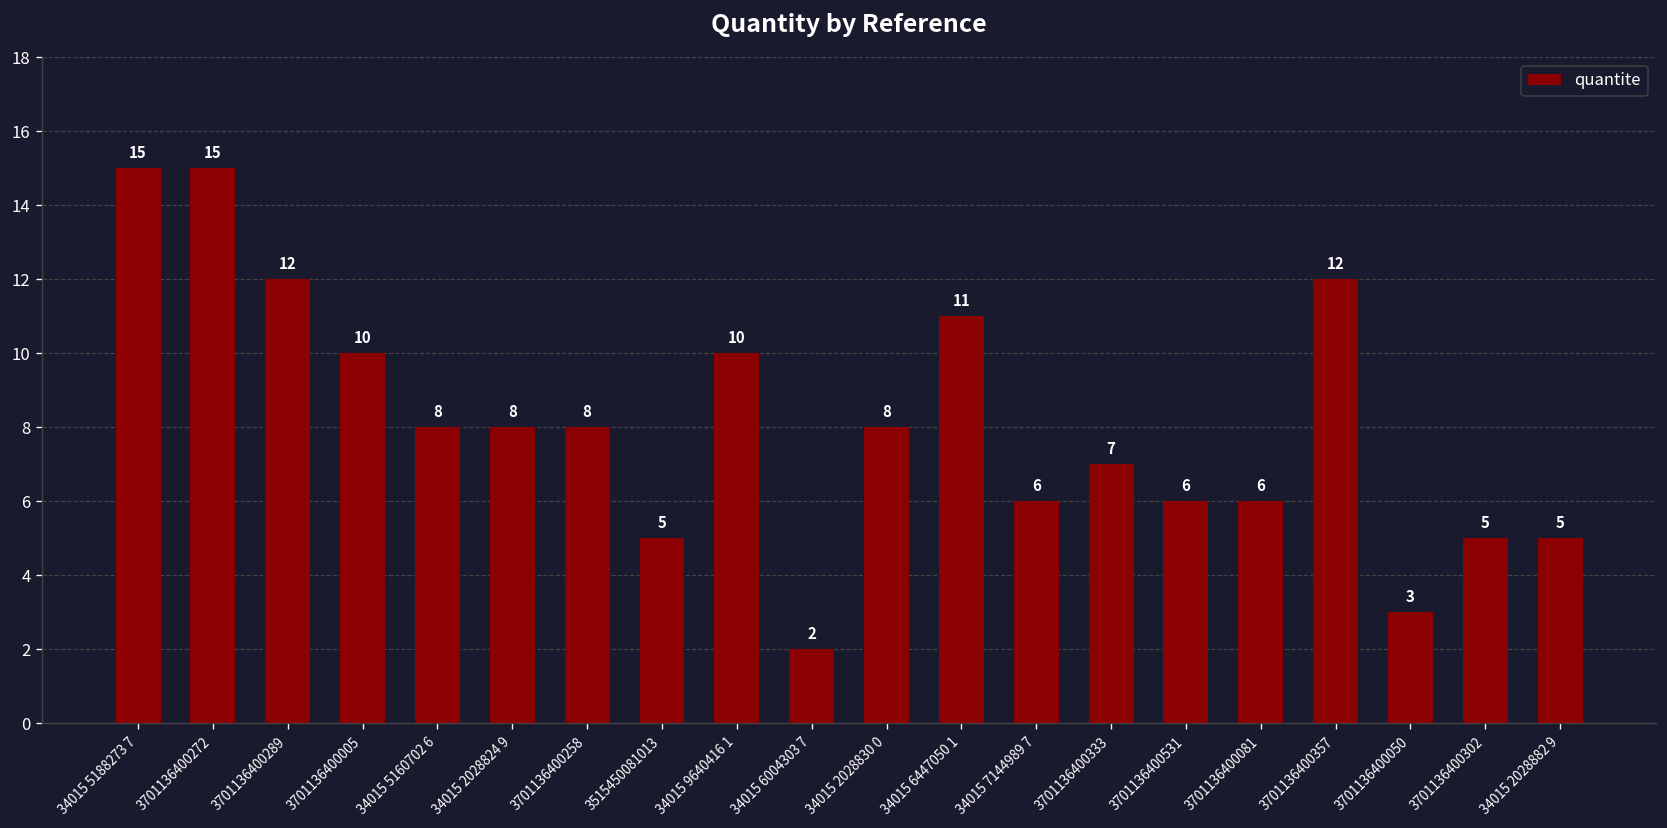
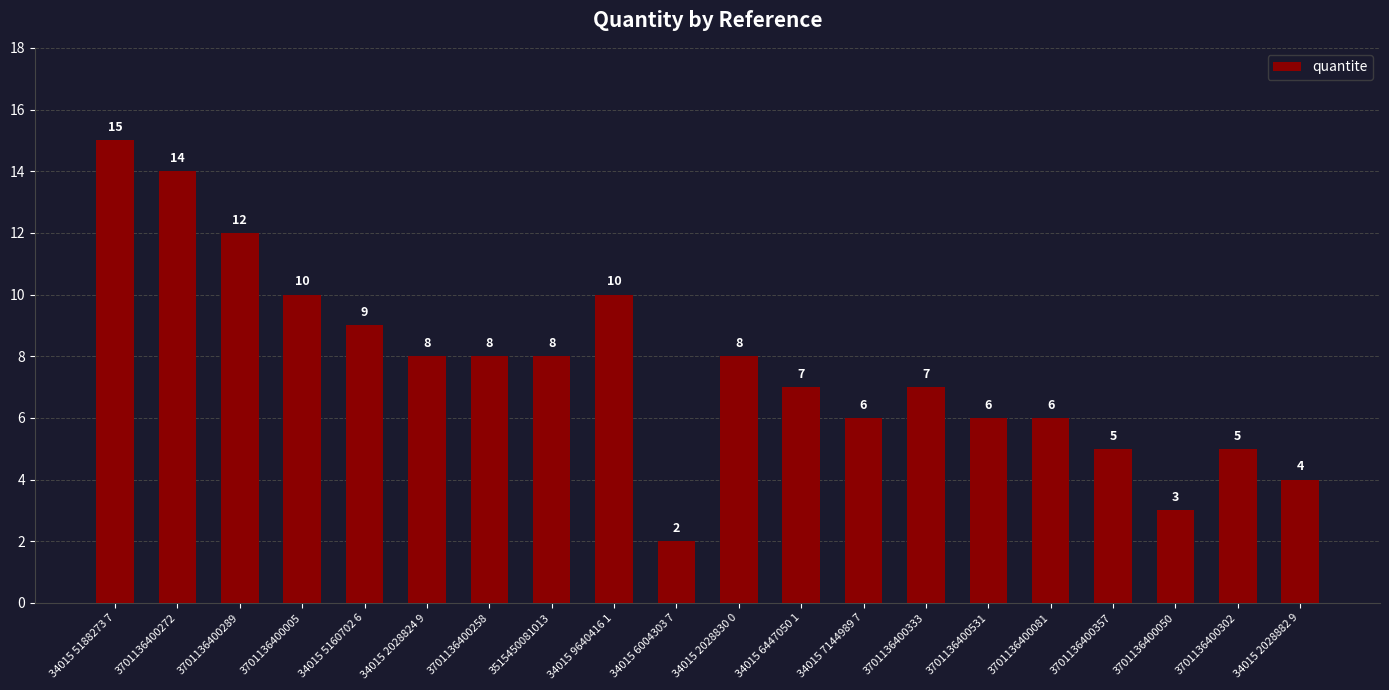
3701136400272: 15 -> 14
34015 5160702 6: 8 -> 9
3515450081013: 5 -> 8
34015 6447050 1: 11 -> 7
3701136400357: 12 -> 5
34015 2028882 9: 5 -> 4
